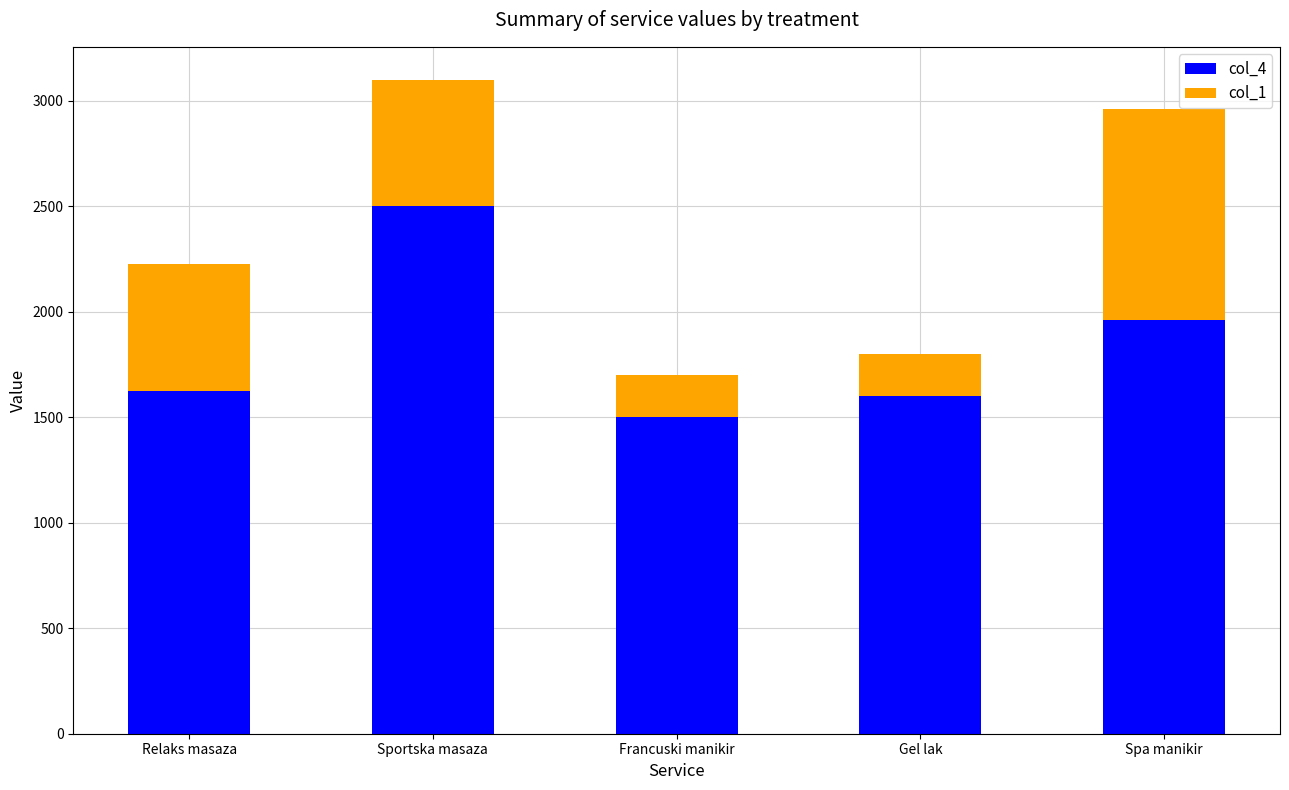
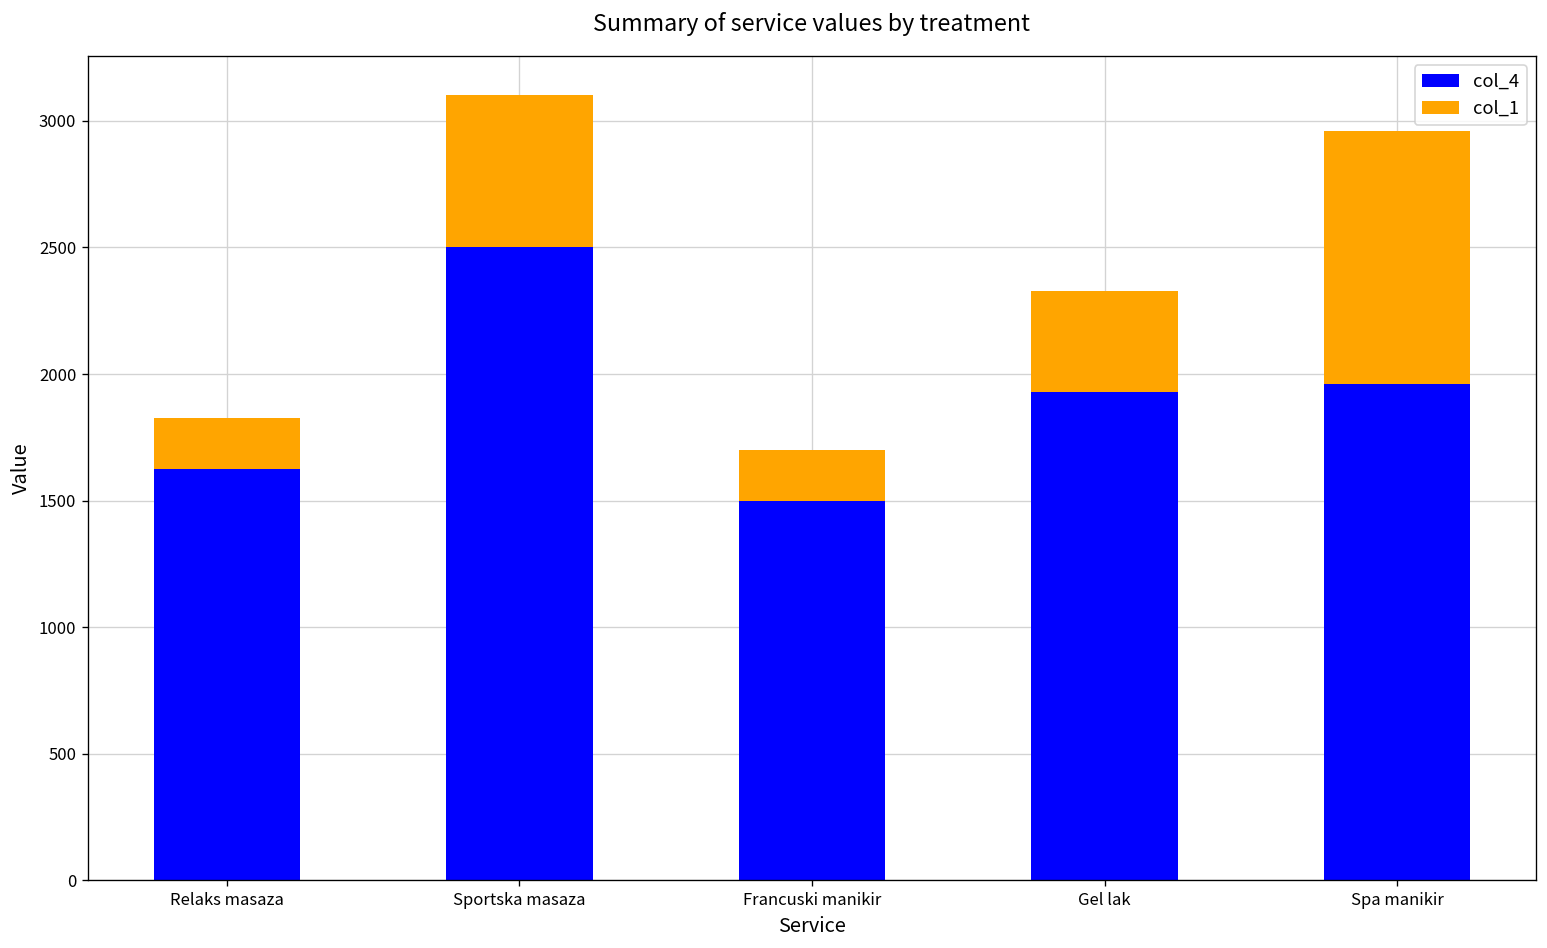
col_1, Relaks masaza: 600 -> 200
col_4, Gel lak: 1600 -> 1930
col_1, Gel lak: 200 -> 400
